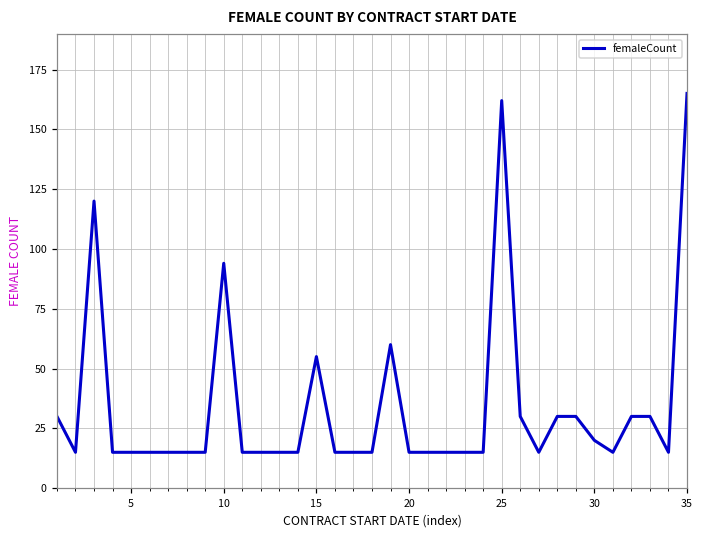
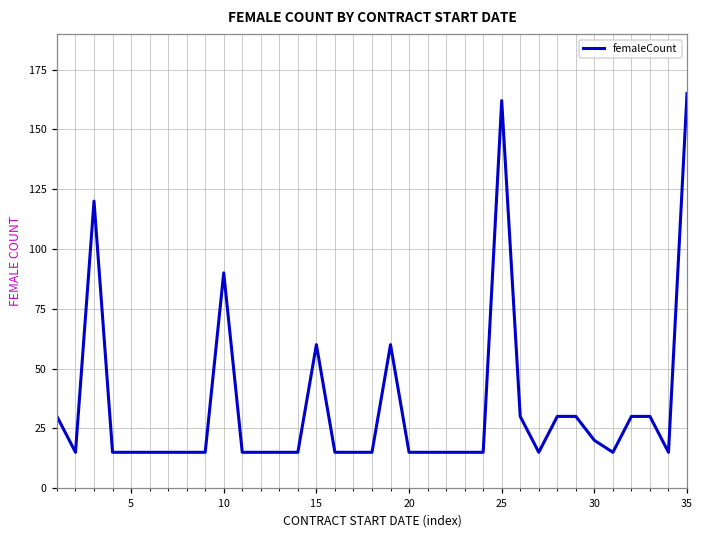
10: 94 -> 90
15: 55 -> 60
